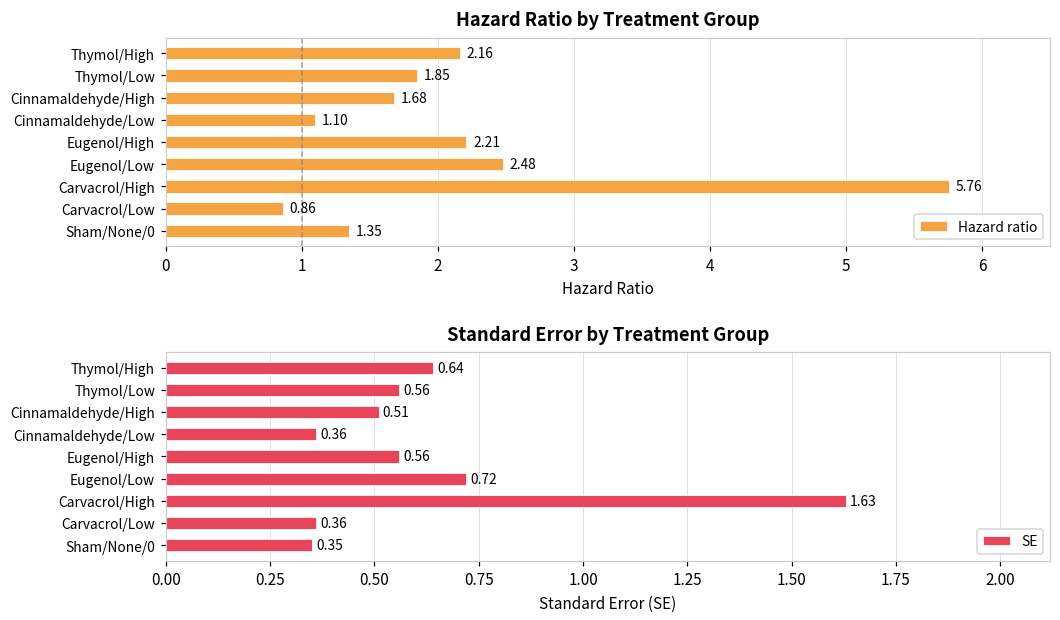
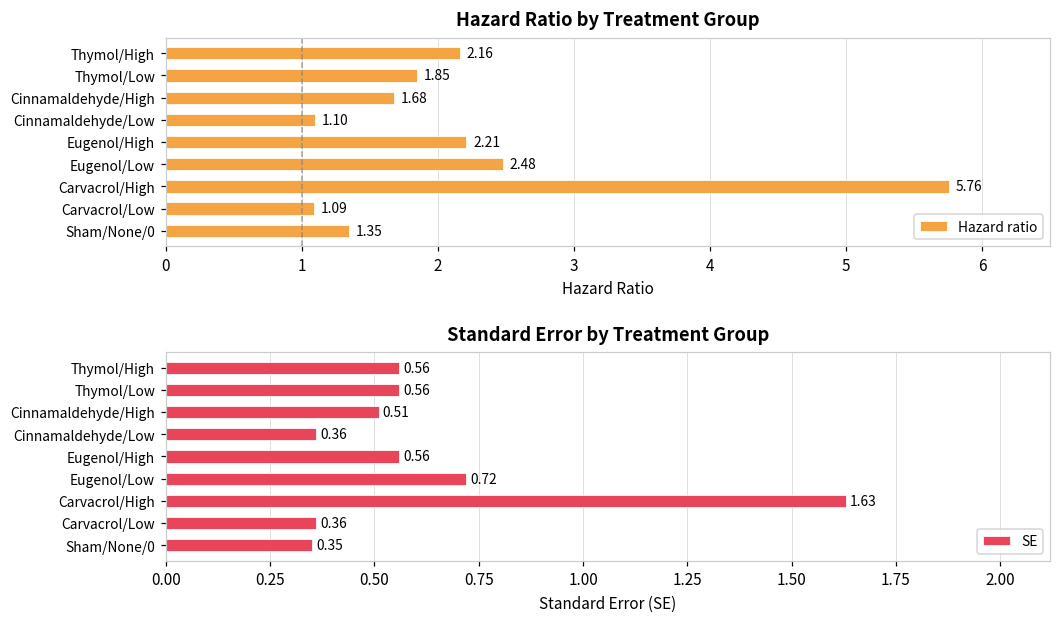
Hazard Ratio by Treatment Group, Carvacrol/Low: 0.86 -> 1.09
Standard Error by Treatment Group, Thymol/High: 0.64 -> 0.56
